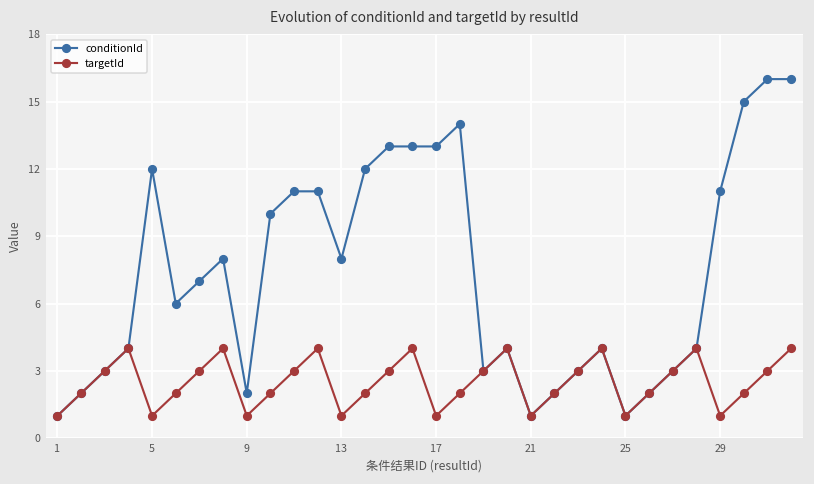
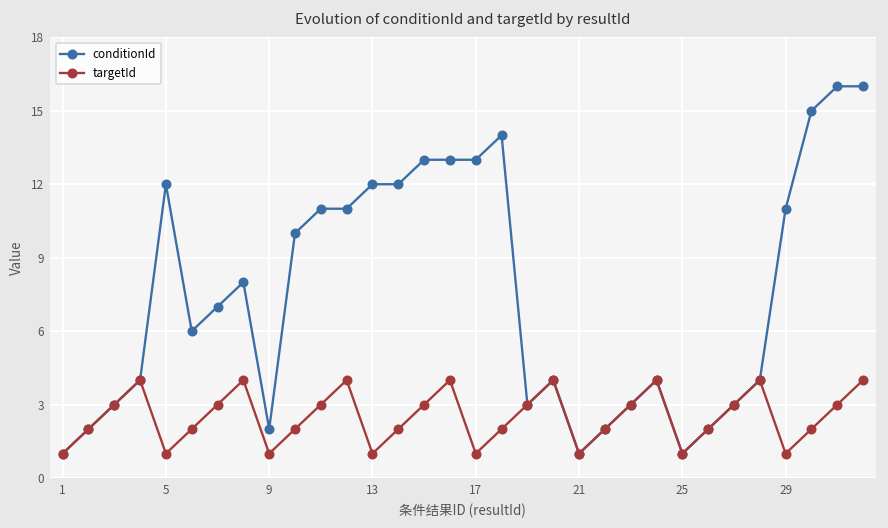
conditionId, 13: 8 -> 12
